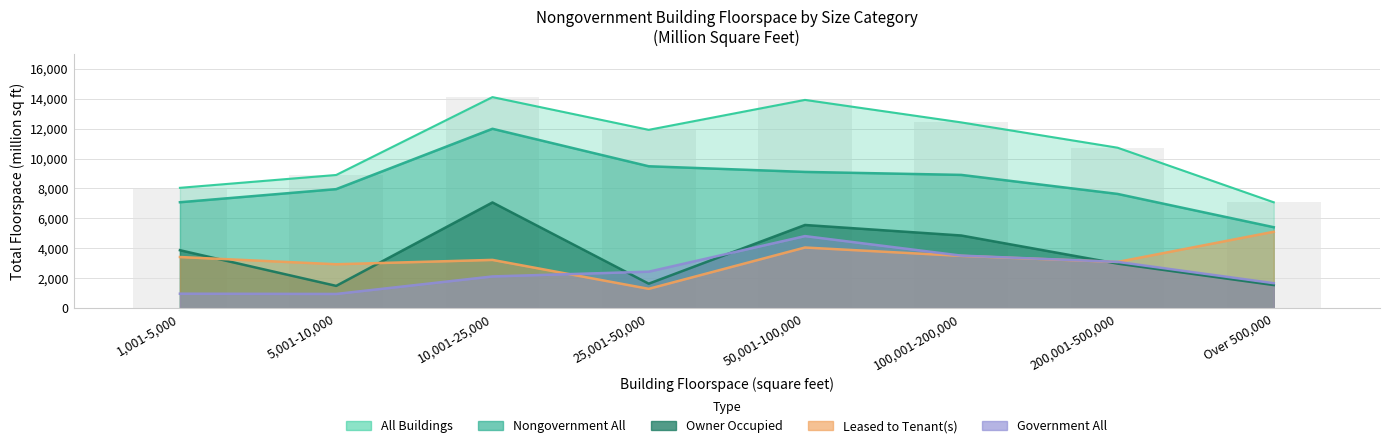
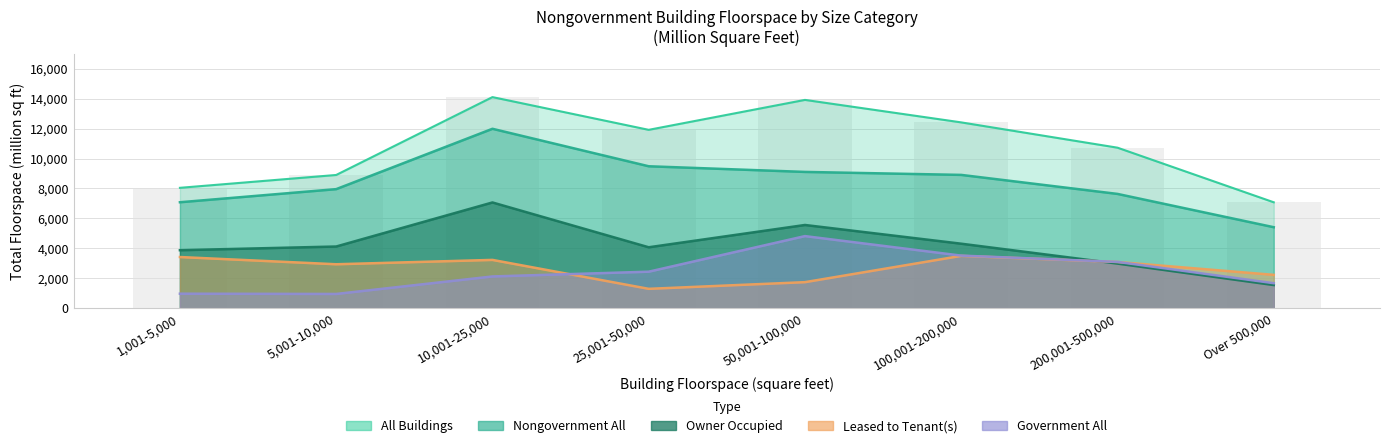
Owner Occupied, 5,001-10,000: 1,500 -> 4,100
Owner Occupied, 25,001-50,000: 1,600 -> 4,100
Leased to Tenant(s), 50,001-100,000: 4,100 -> 1,700
Owner Occupied, 100,001-200,000: 4,900 -> 4,300
Leased to Tenant(s), Over 500,000: 5,100 -> 2,200
